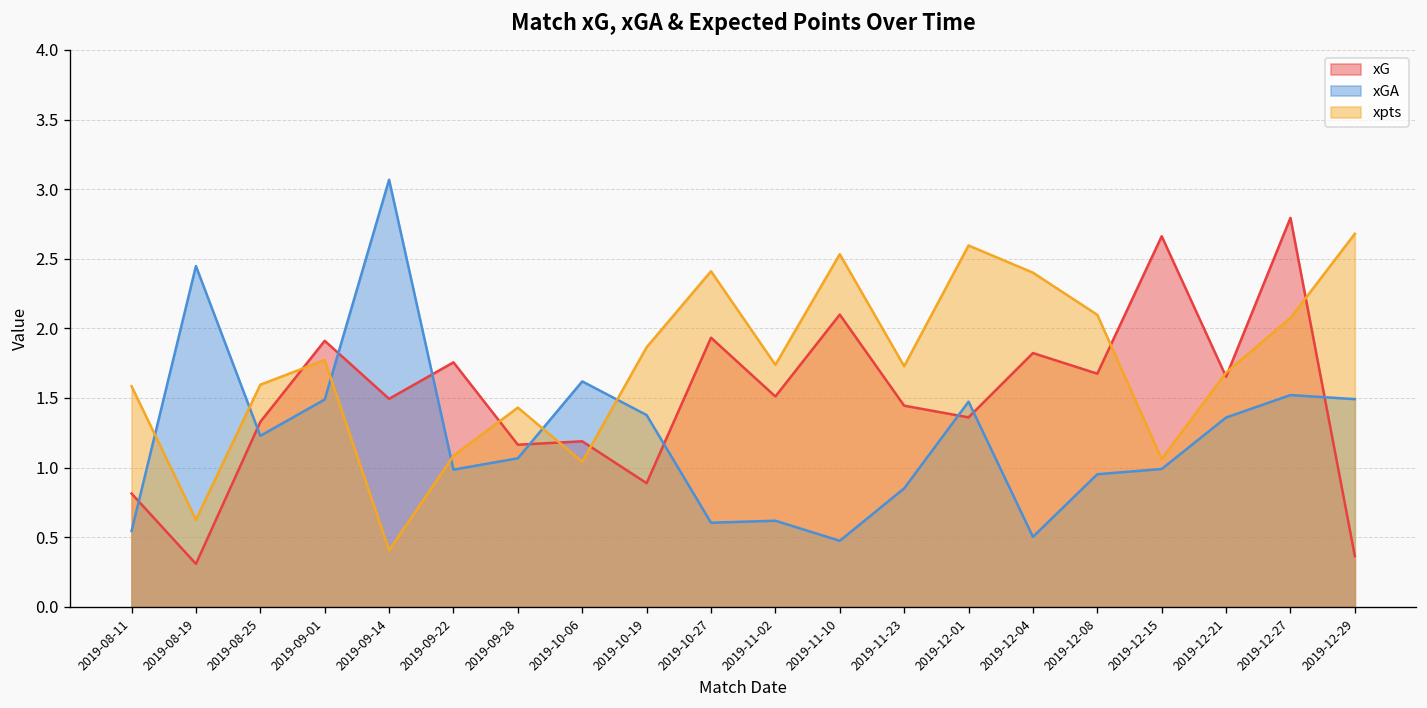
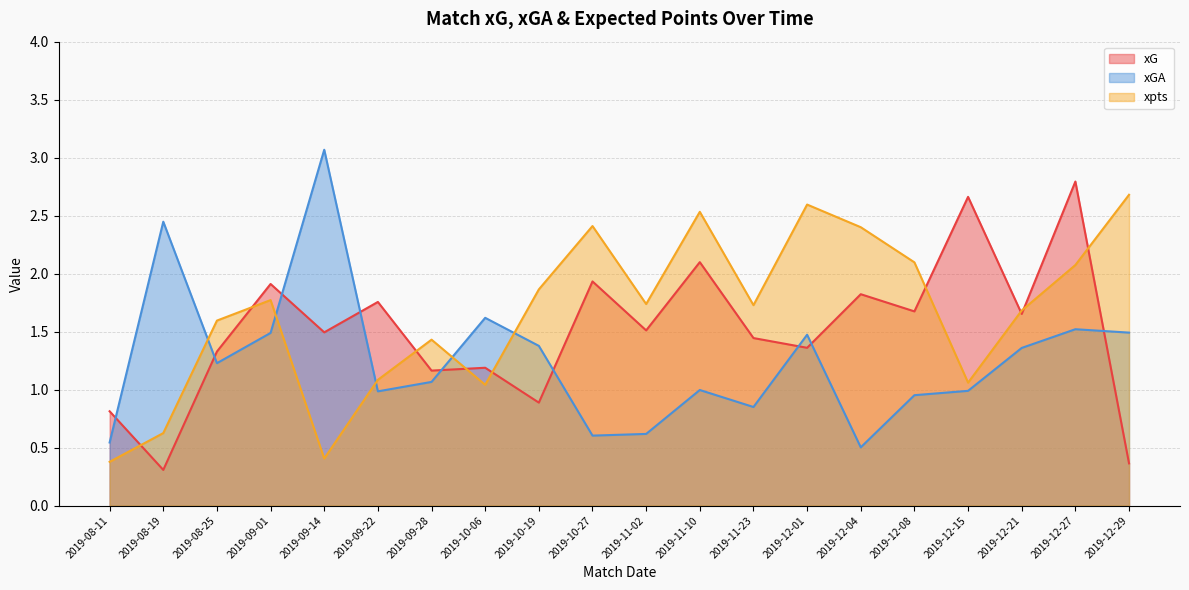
xpts, 2019-08-11: 1.58 -> 0.38
xGA, 2019-11-10: 0.47 -> 1.00
